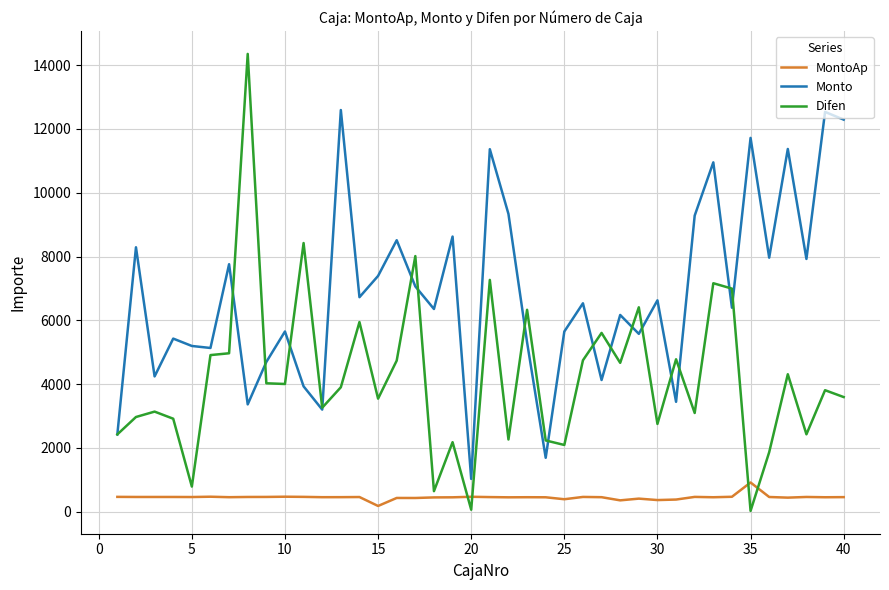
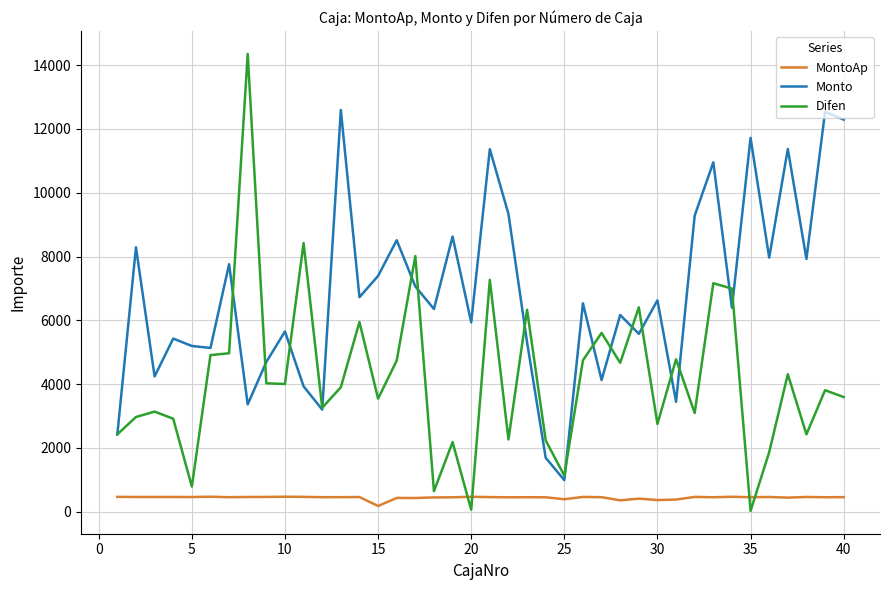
Monto, 20: 1000 -> 5900
Monto, 25: 5600 -> 1000
Difen, 25: 2100 -> 1100
MontoAp, 35: 900 -> 500
